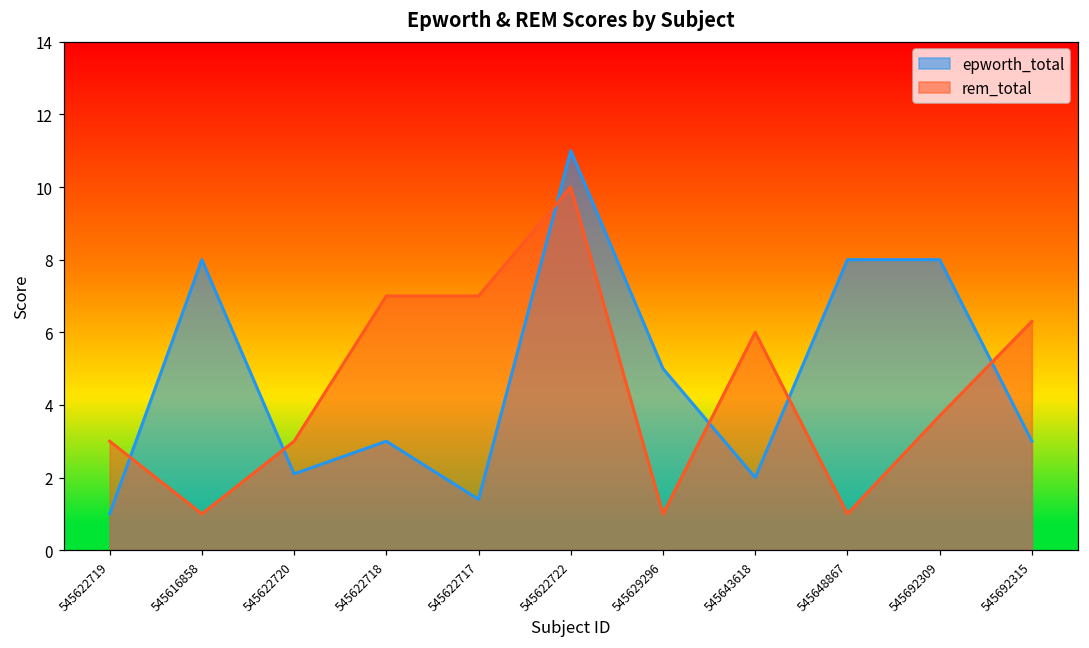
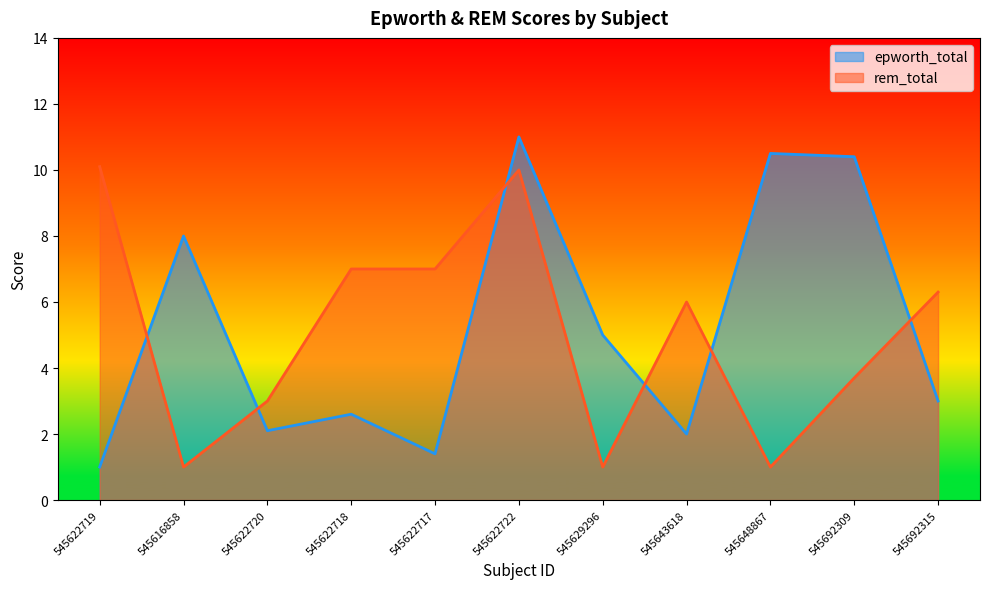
rem_total, 545622719: 3.0 -> 10.1
epworth_total, 545622718: 3.0 -> 2.6
epworth_total, 545648867: 8.0 -> 10.5
epworth_total, 545692309: 8.0 -> 10.4
